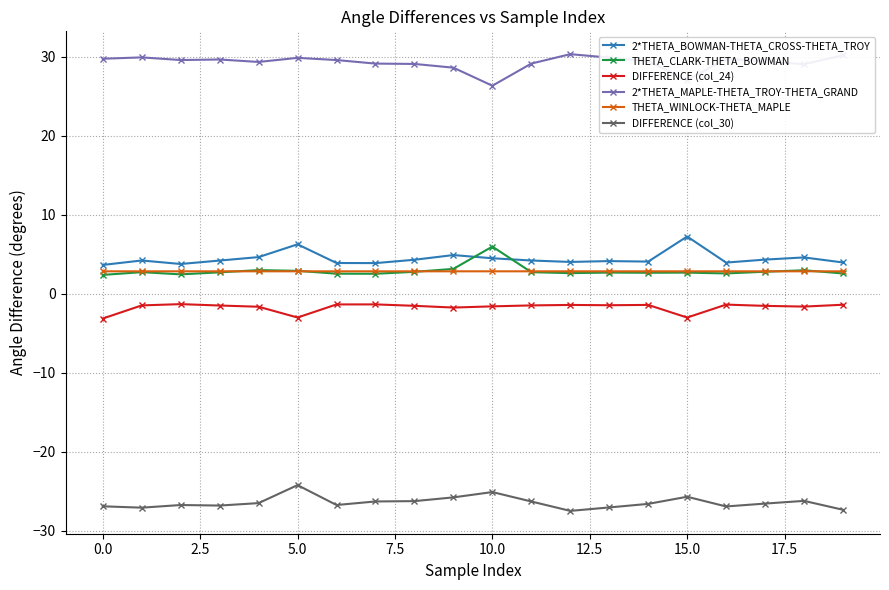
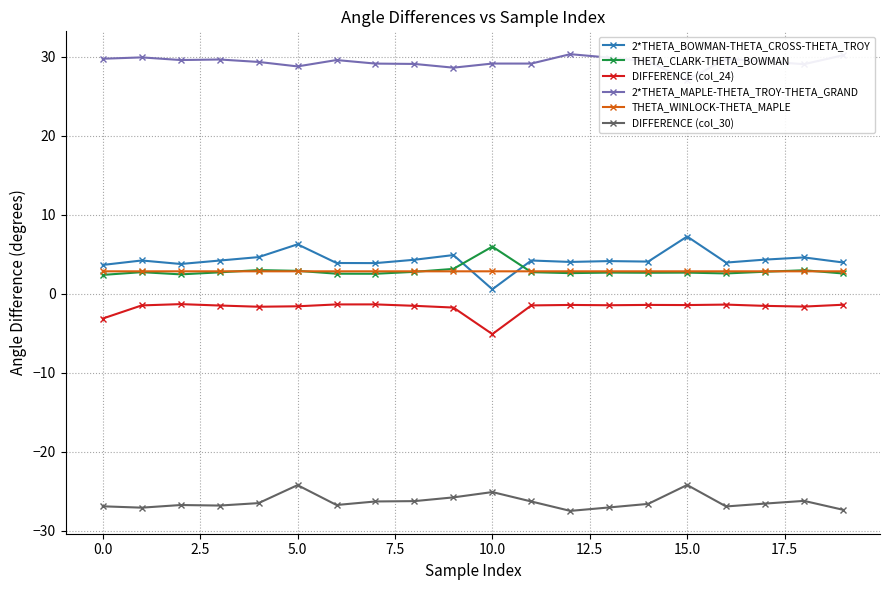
DIFFERENCE (col_24), 5.0: -3 -> -2
2*THETA_MAPLE-THETA_TROY-THETA_GRAND, 5.0: 30 -> 29
2*THETA_BOWMAN-THETA_CROSS-THETA_TROY, 10.0: 4 -> 1
DIFFERENCE (col_24), 10.0: -2 -> -5
2*THETA_MAPLE-THETA_TROY-THETA_GRAND, 10.0: 26 -> 29
DIFFERENCE (col_24), 15.0: -3 -> -1
DIFFERENCE (col_30), 15.0: -26 -> -24
